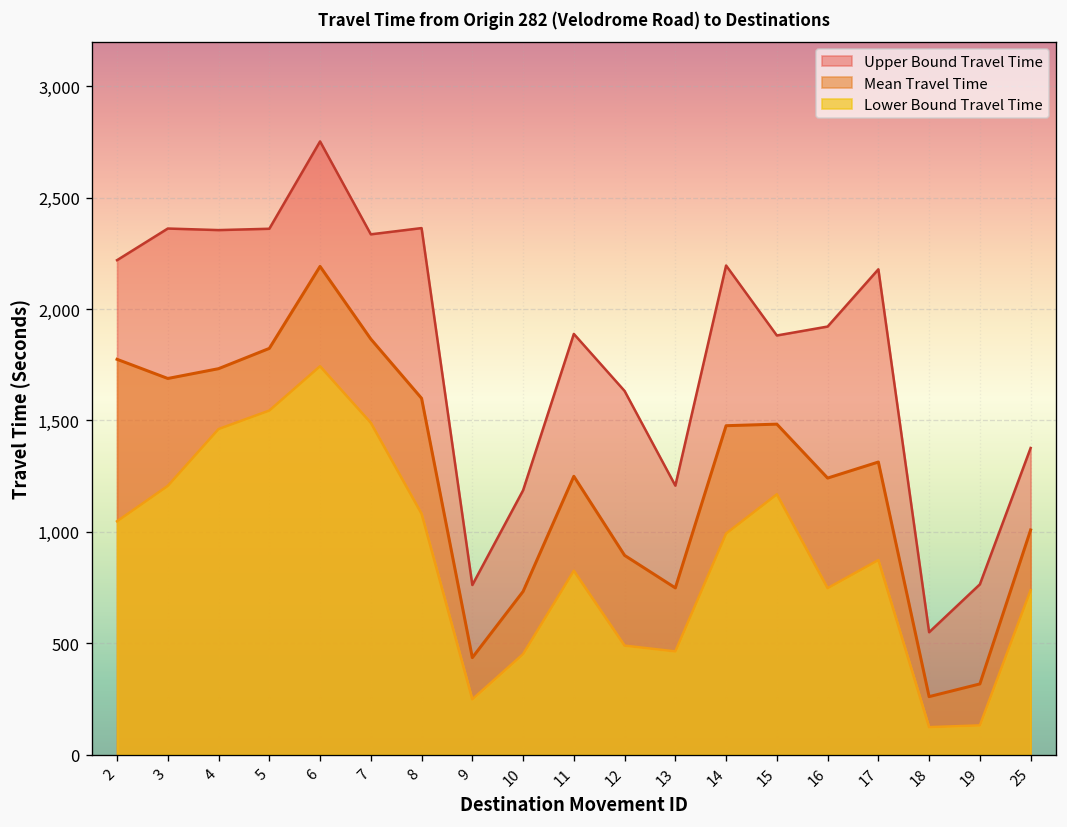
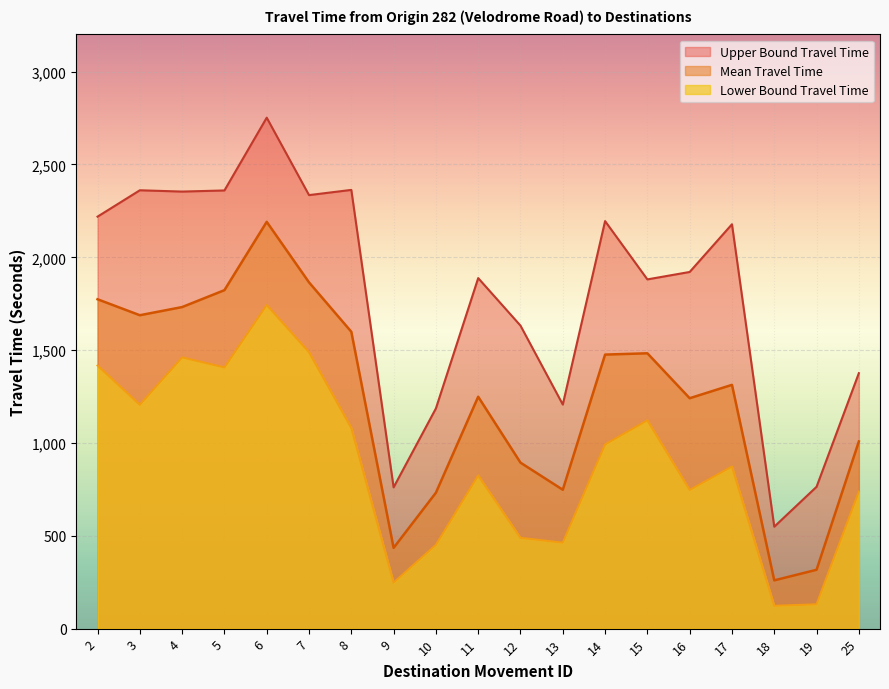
Lower Bound Travel Time, 2: 1,050 -> 1,420
Lower Bound Travel Time, 5: 1,540 -> 1,410
Lower Bound Travel Time, 15: 1,170 -> 1,120
